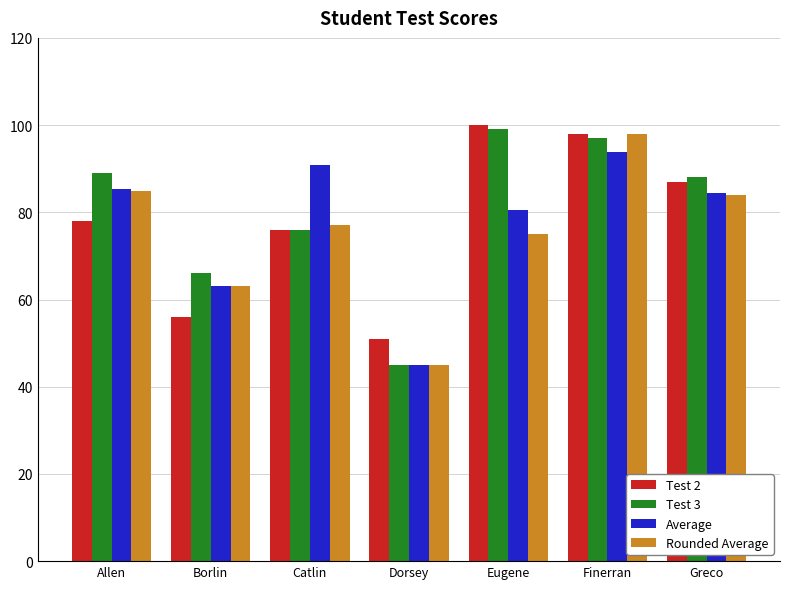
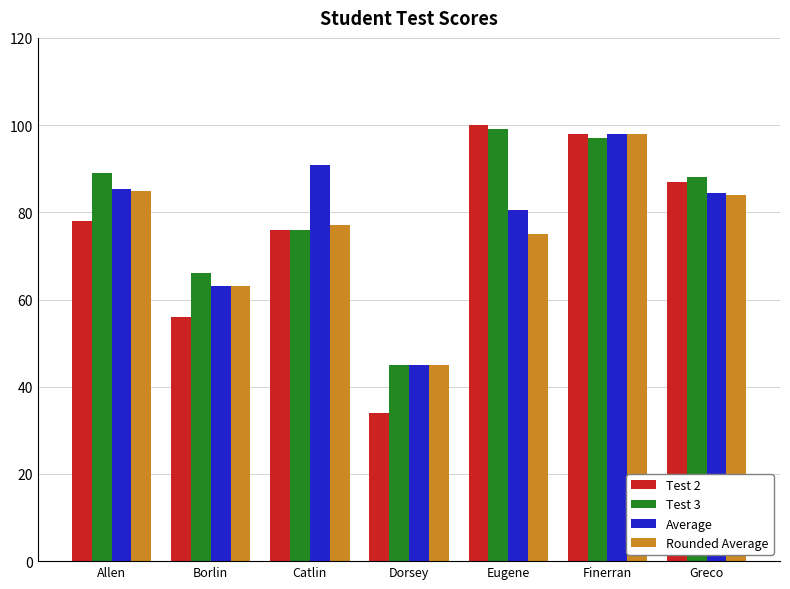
Test 2, Dorsey: 51 -> 34
Average, Finerran: 94 -> 98
